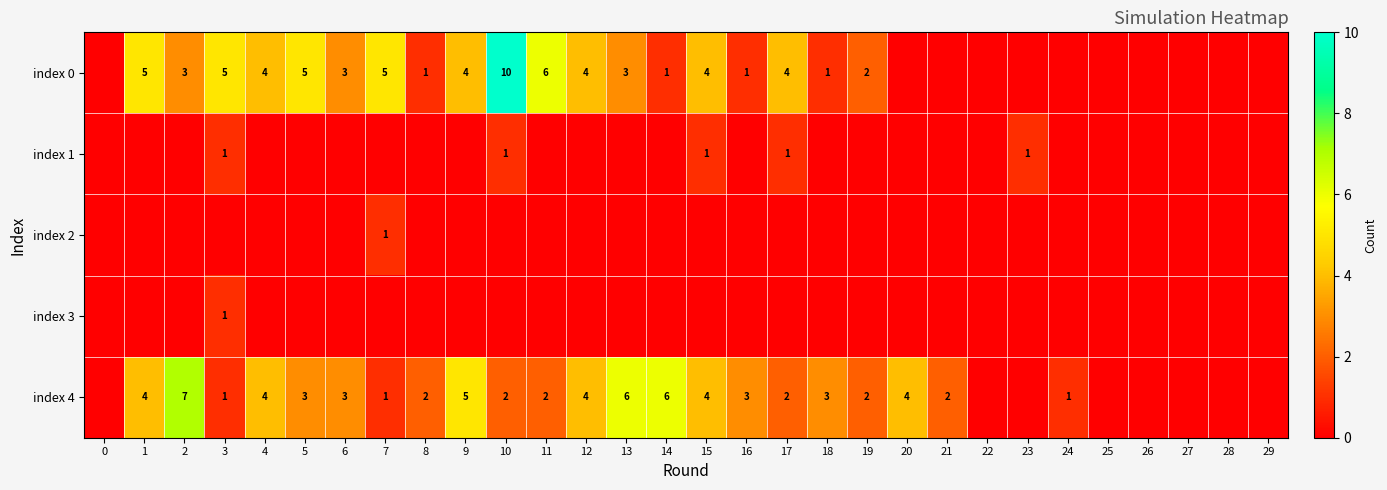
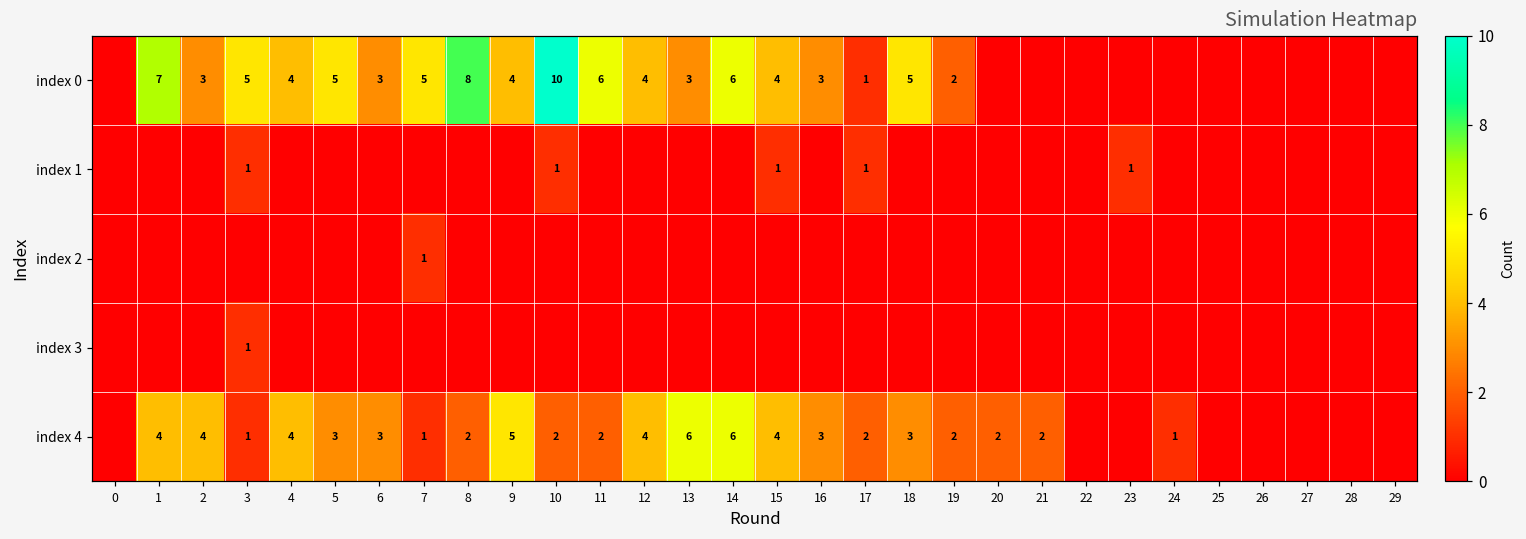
index 0, 1: 5 -> 7
index 0, 8: 1 -> 8
index 0, 14: 1 -> 6
index 0, 16: 1 -> 3
index 0, 17: 4 -> 1
index 0, 18: 1 -> 5
index 4, 2: 7 -> 4
index 4, 20: 4 -> 2
